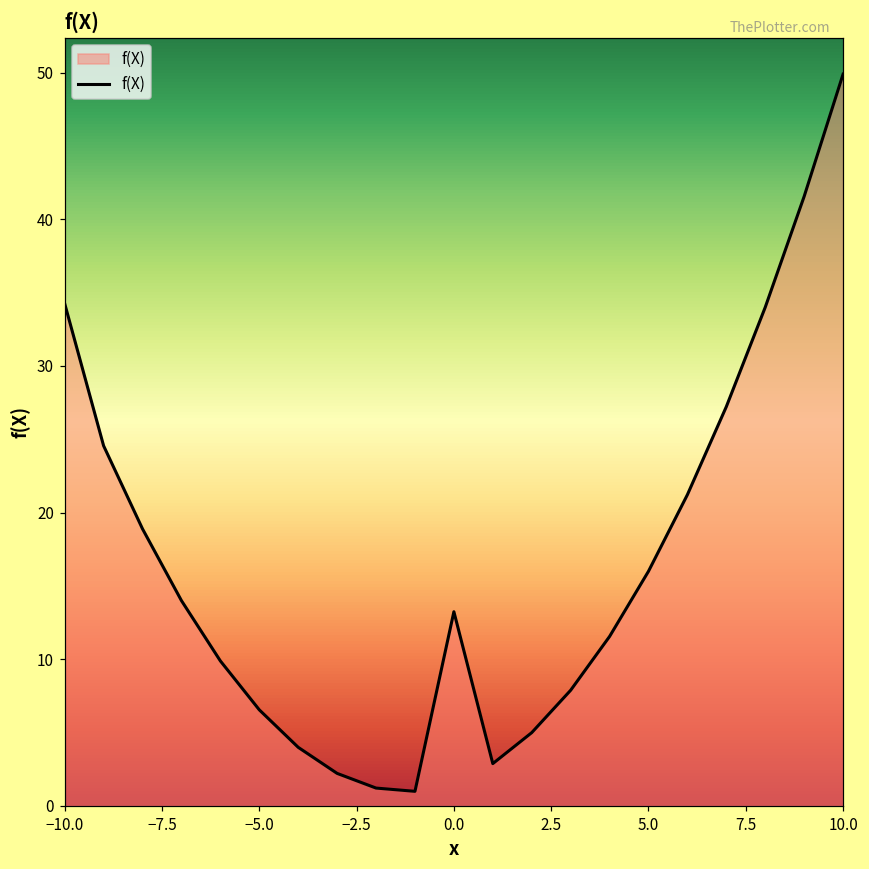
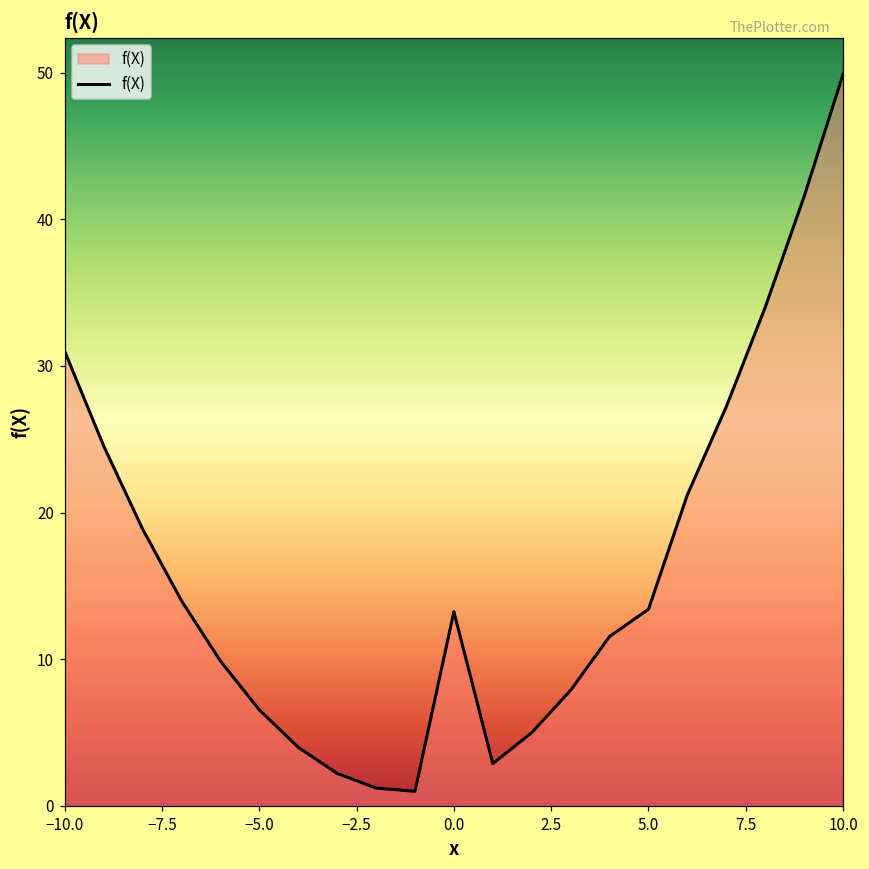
−10.0: 34.2 -> 31.0
5.0: 16.0 -> 13.4
